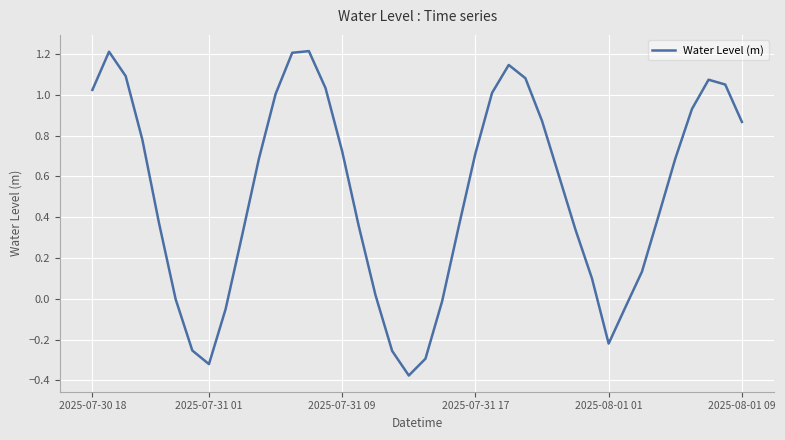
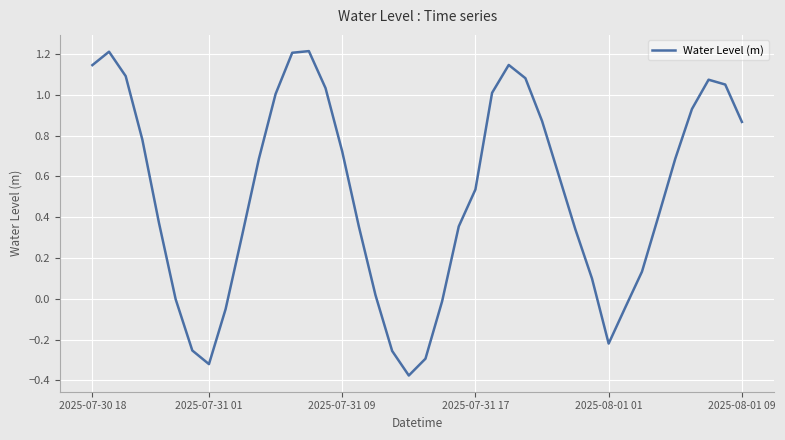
2025-07-30 18: 1.02 -> 1.15
2025-07-31 17: 0.71 -> 0.54
